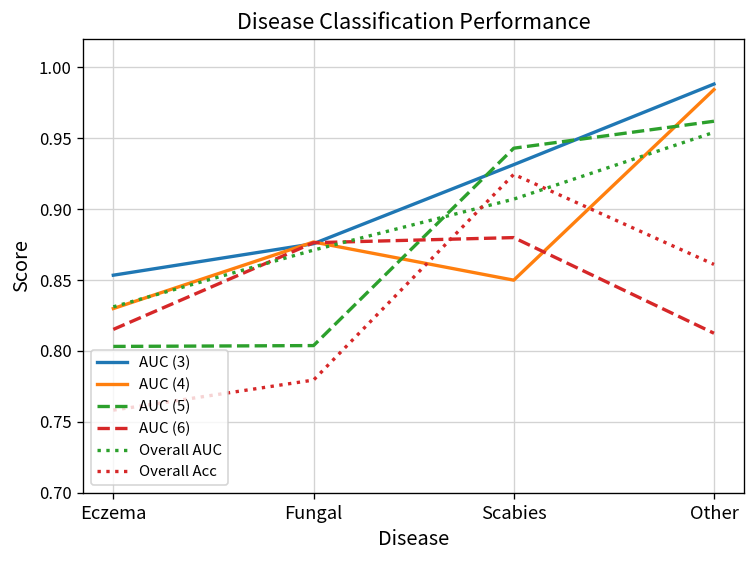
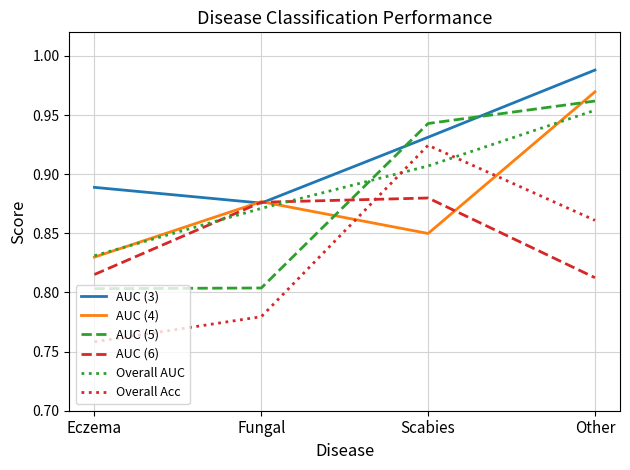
AUC (3), Eczema: 0.853 -> 0.889
AUC (4), Other: 0.984 -> 0.970
